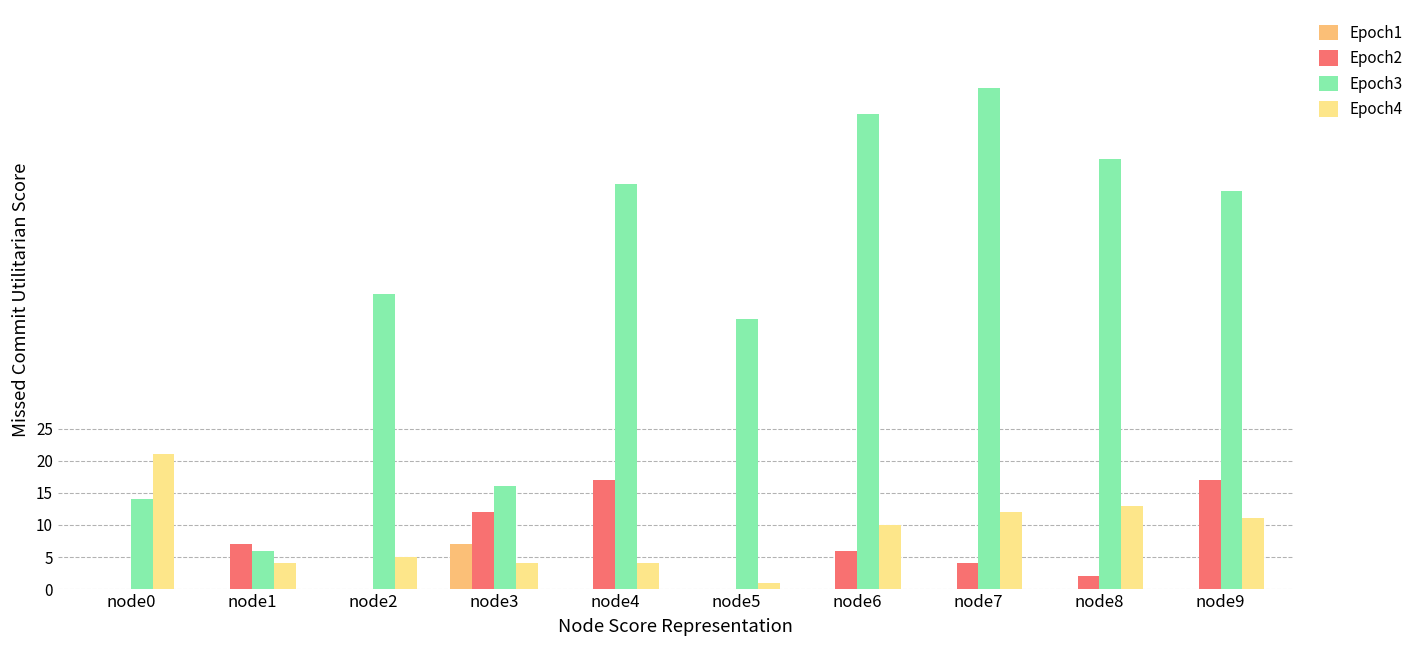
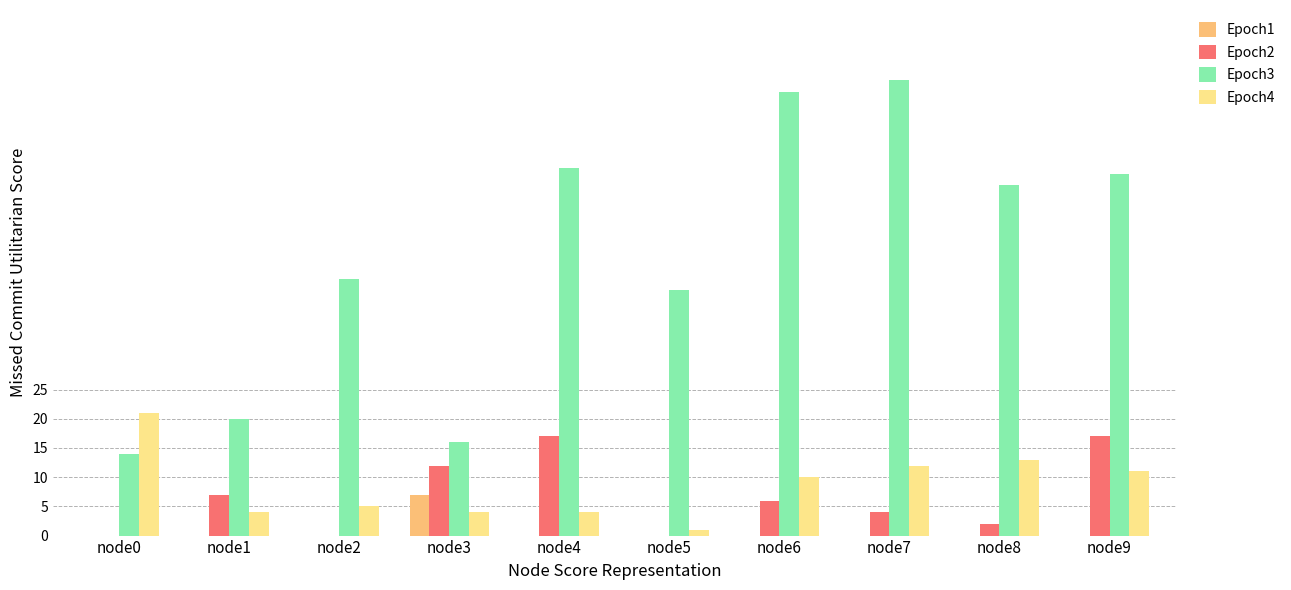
Epoch3, node1: 6 -> 20
Epoch3, node2: 46 -> 44
Epoch3, node6: 74 -> 76
Epoch3, node8: 67 -> 60
